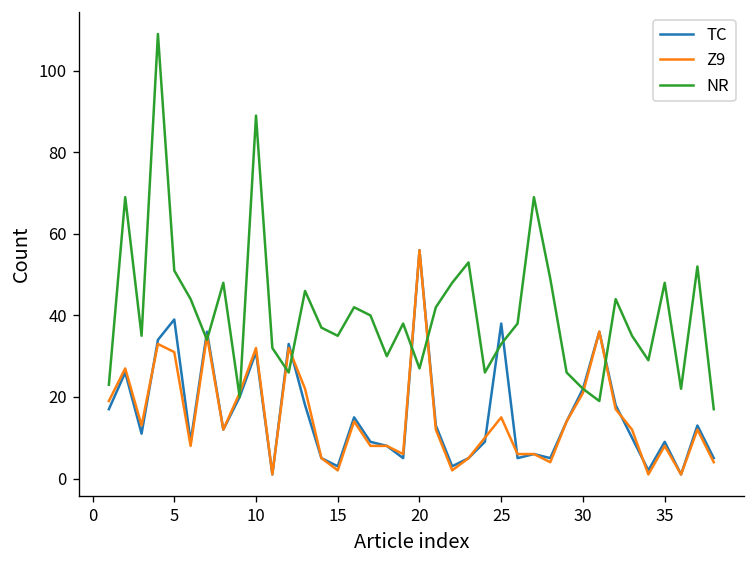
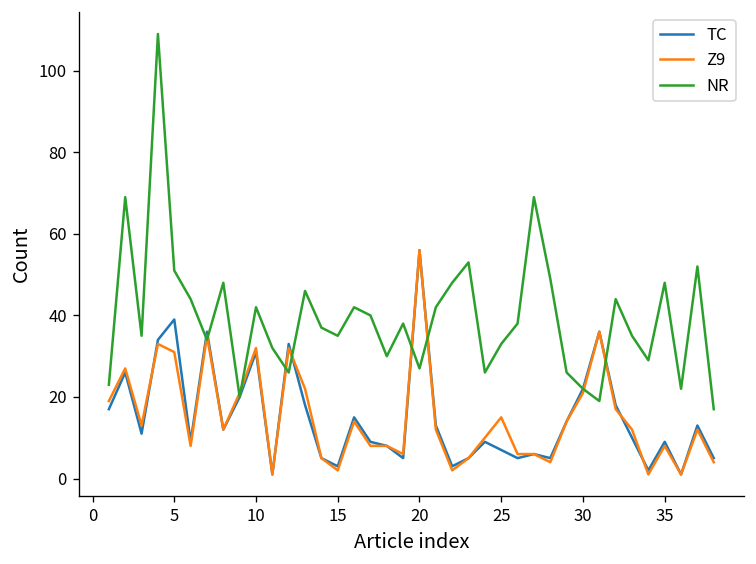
NR, 10: 89 -> 42
TC, 25: 38 -> 7
